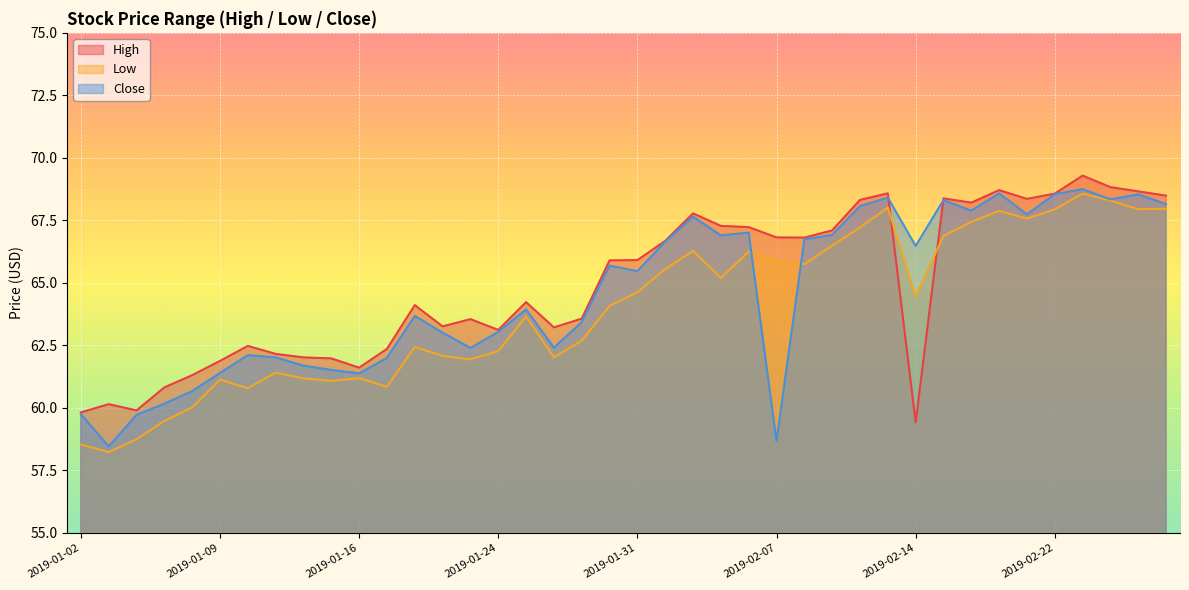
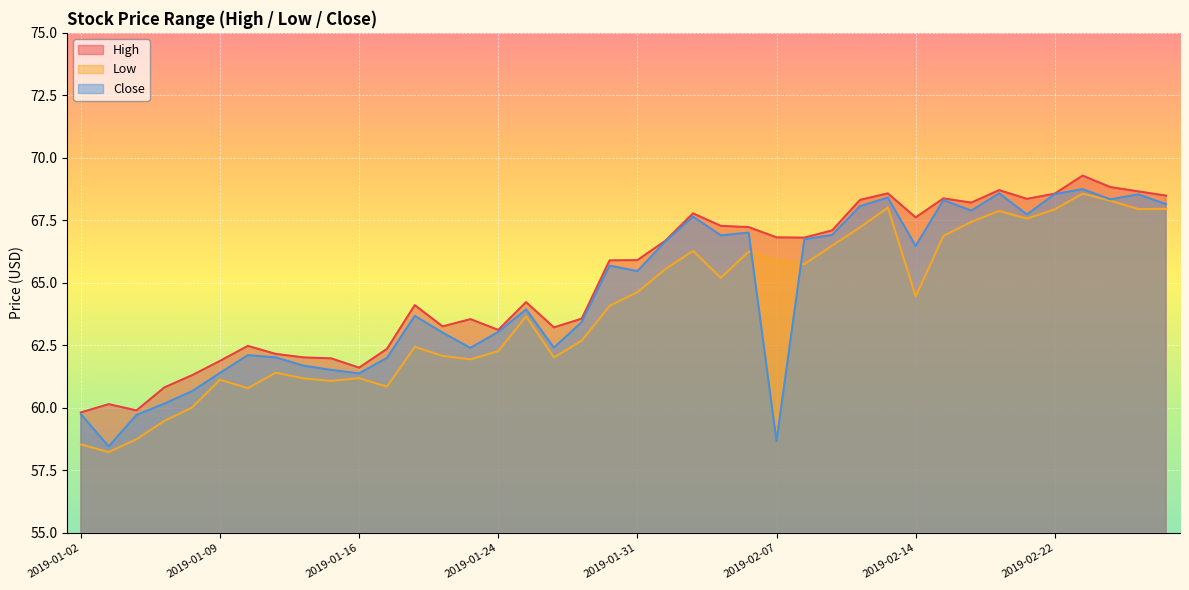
High, 2019-02-14: 59.4 -> 67.6
